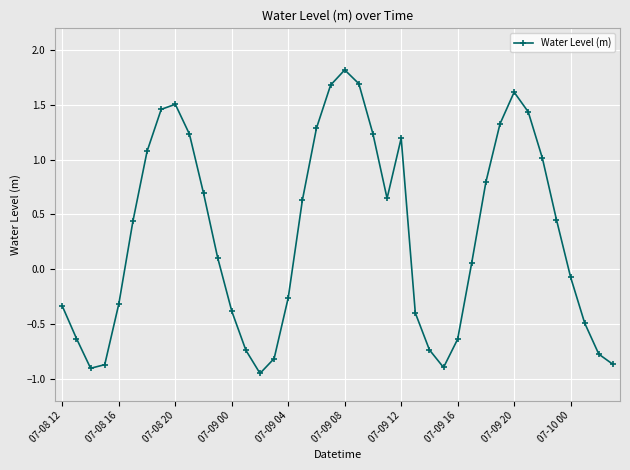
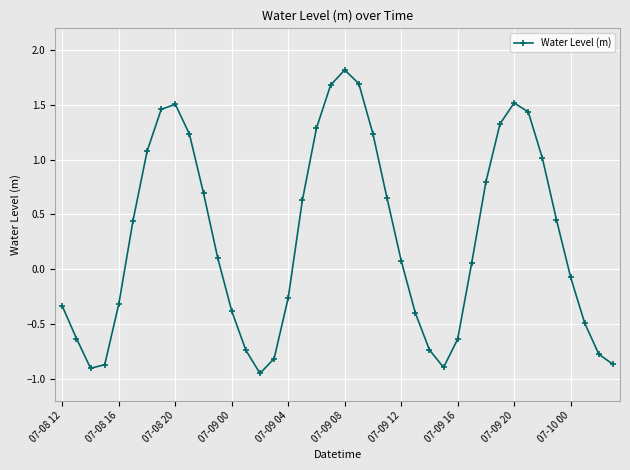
07-09 12: 1.20 -> 0.08
07-09 20: 1.62 -> 1.52
